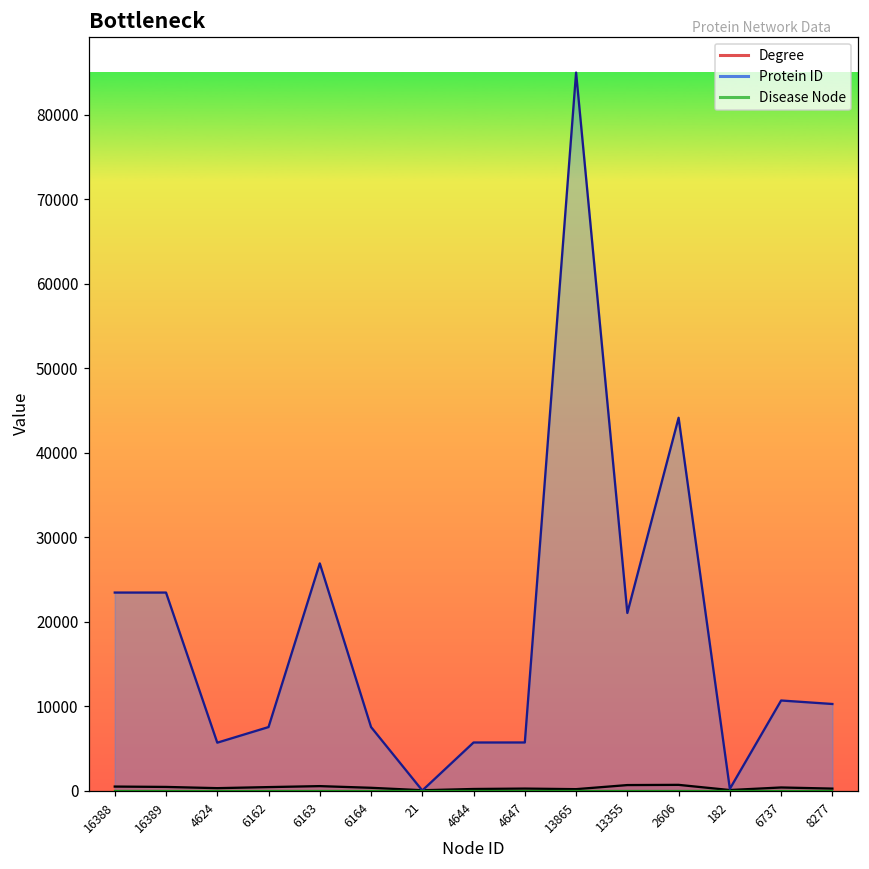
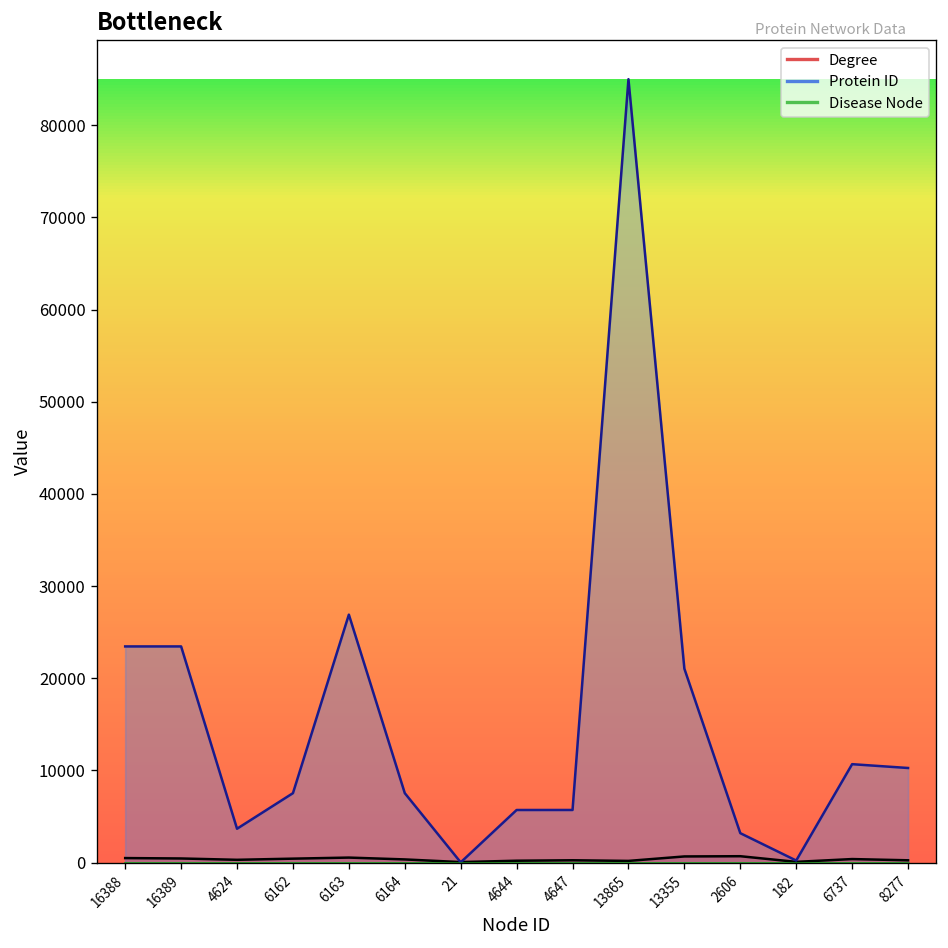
Protein ID, 4624: 6000 -> 4000
Protein ID, 2606: 44000 -> 3000
